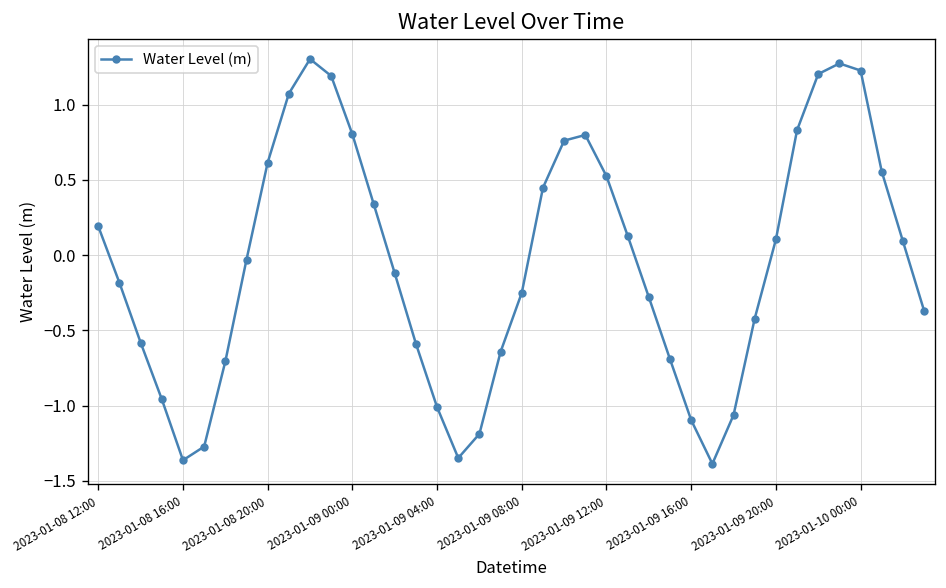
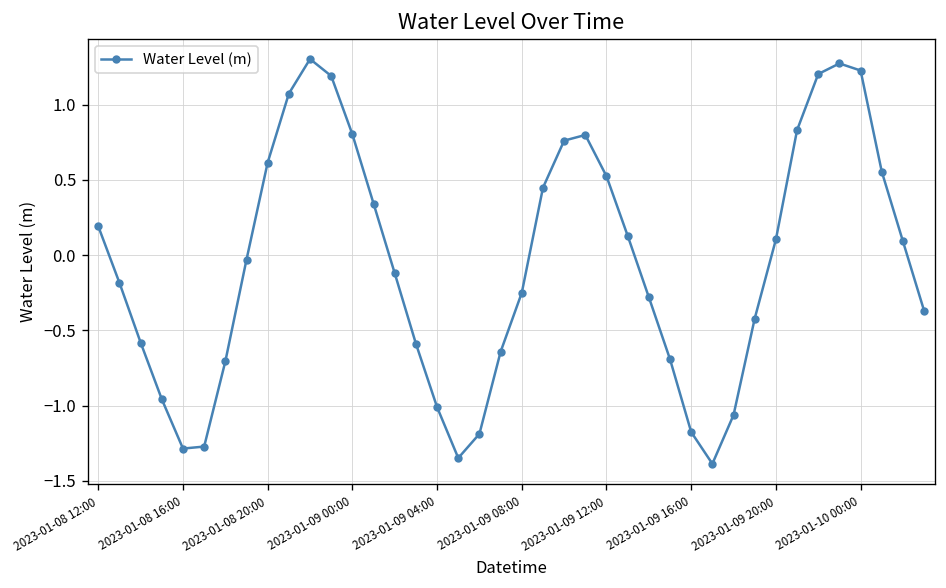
2023-01-08 16:00: -1.36 -> -1.29
2023-01-09 16:00: -1.10 -> -1.18
